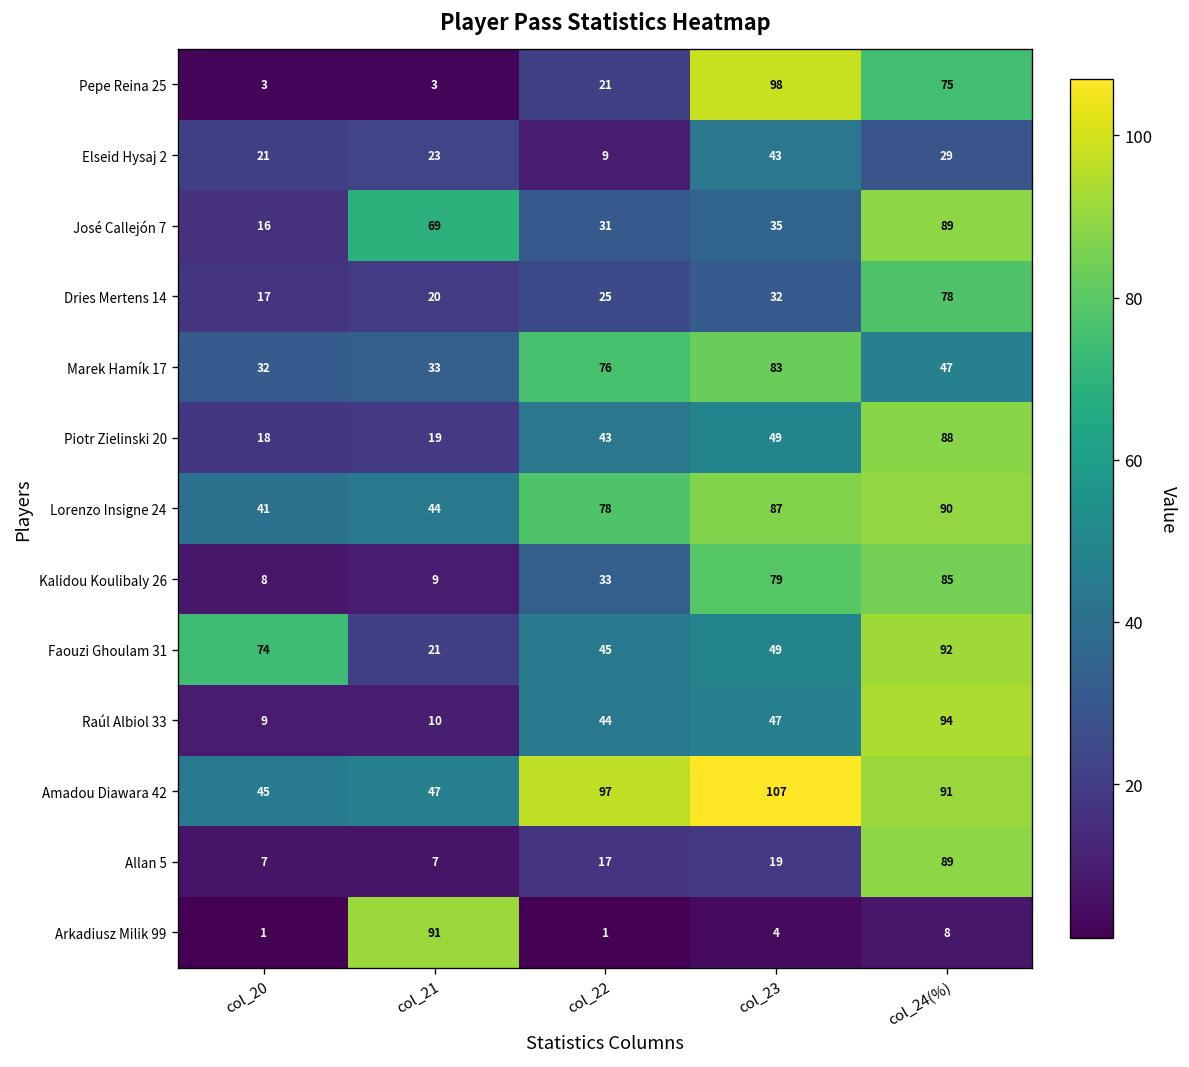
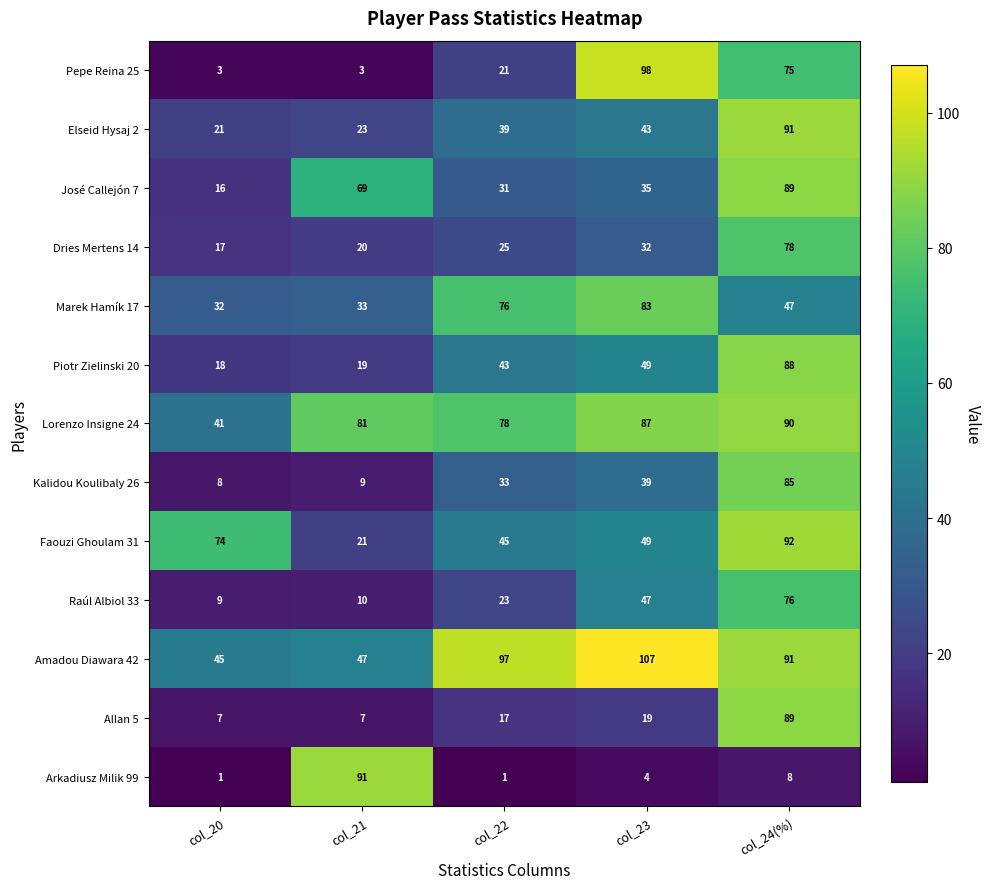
Elseid Hysaj 2, col_22: 9 -> 39
Elseid Hysaj 2, col_24(%): 29 -> 91
Lorenzo Insigne 24, col_21: 44 -> 81
Kalidou Koulibaly 26, col_23: 79 -> 39
Raúl Albiol 33, col_22: 44 -> 23
Raúl Albiol 33, col_24(%): 94 -> 76
